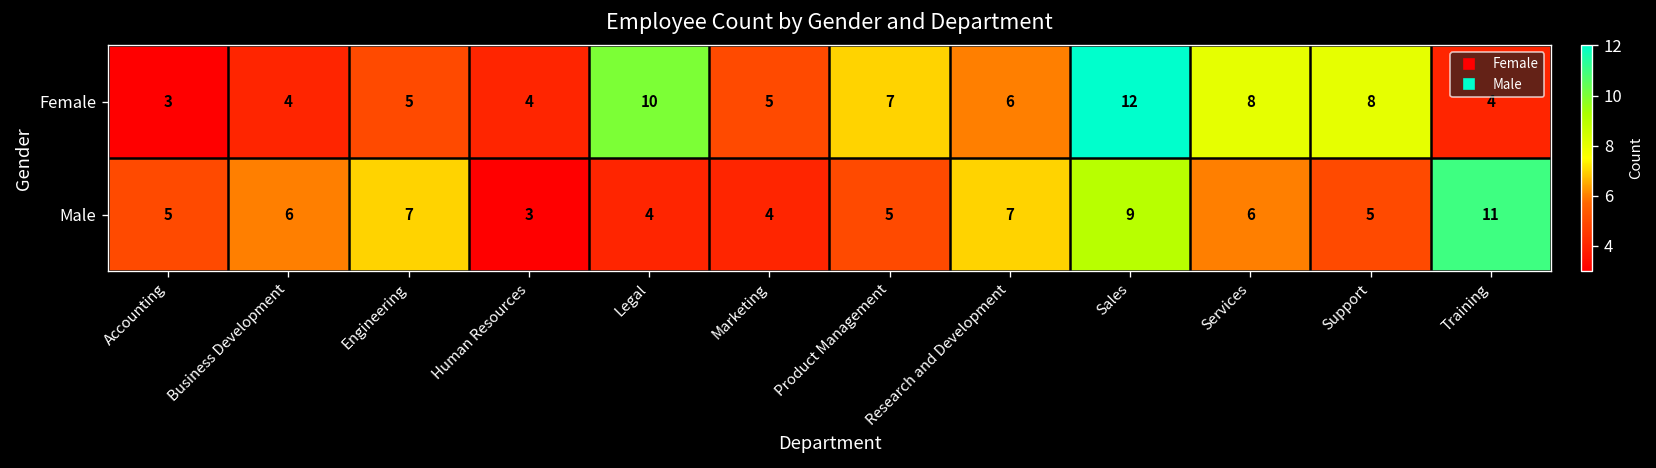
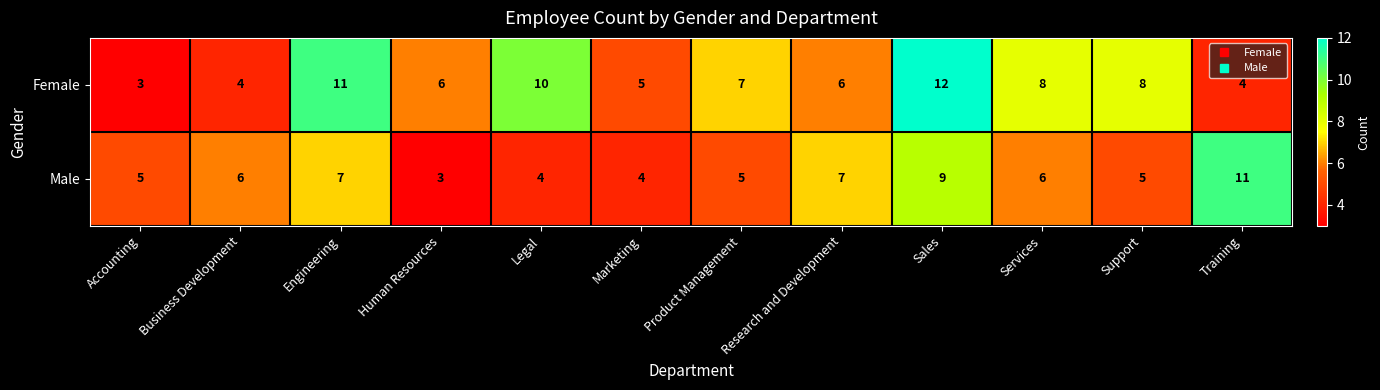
Female, Engineering: 5 -> 11
Female, Human Resources: 4 -> 6
